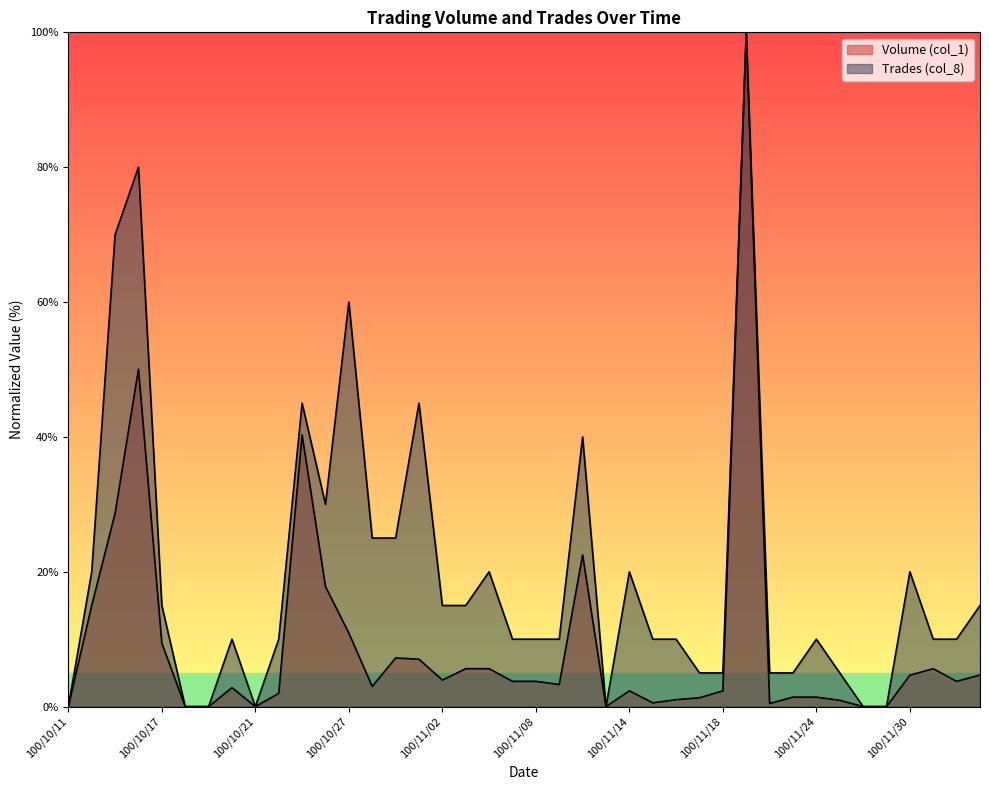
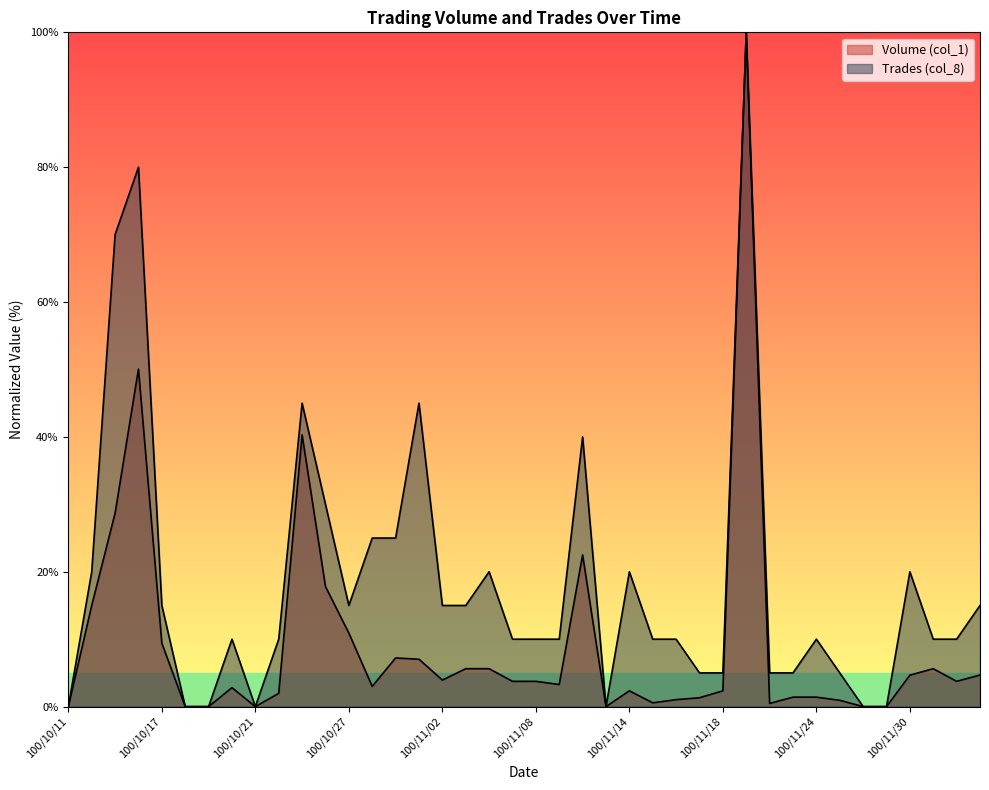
Trades (col_8), 100/10/27: 60% -> 15%
